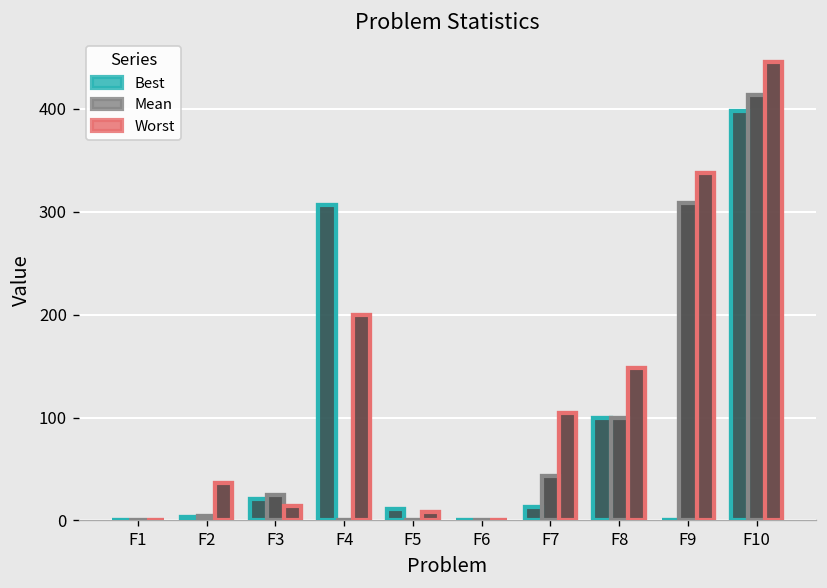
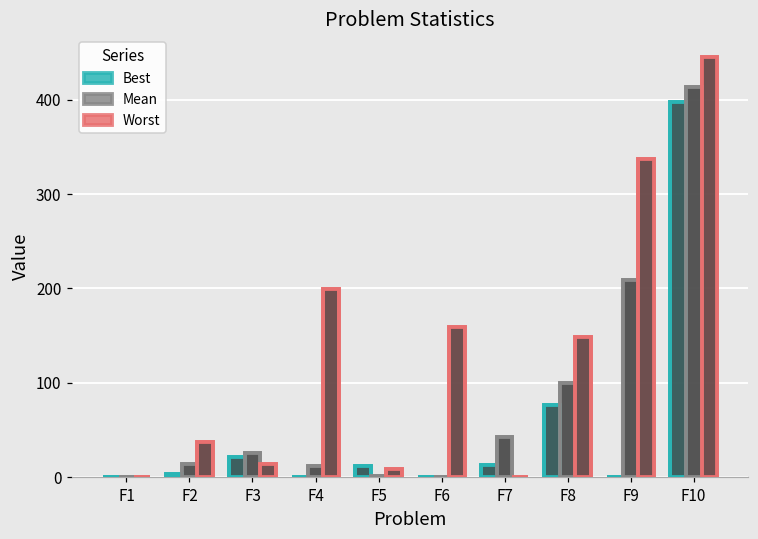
Mean, F2: 0 -> 10
Best, F4: 310 -> 0
Mean, F4: 0 -> 10
Worst, F6: 0 -> 160
Worst, F7: 100 -> 0
Best, F8: 100 -> 80
Mean, F9: 310 -> 210
